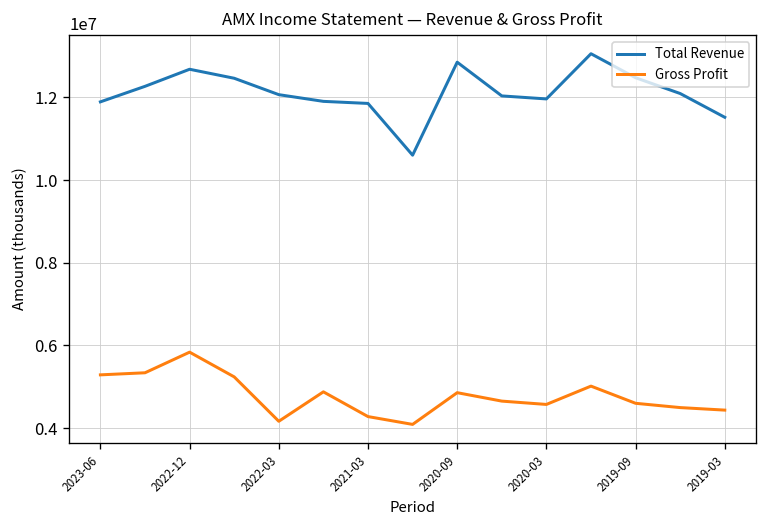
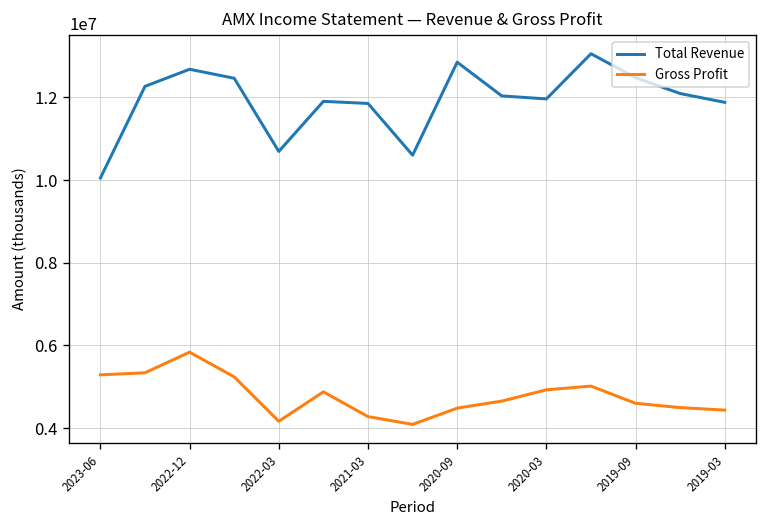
Total Revenue, 2023-06: 11900000 -> 10100000
Total Revenue, 2022-03: 12100000 -> 10700000
Gross Profit, 2020-09: 4900000 -> 4500000
Gross Profit, 2020-03: 4600000 -> 4900000
Total Revenue, 2019-03: 11500000 -> 11900000
